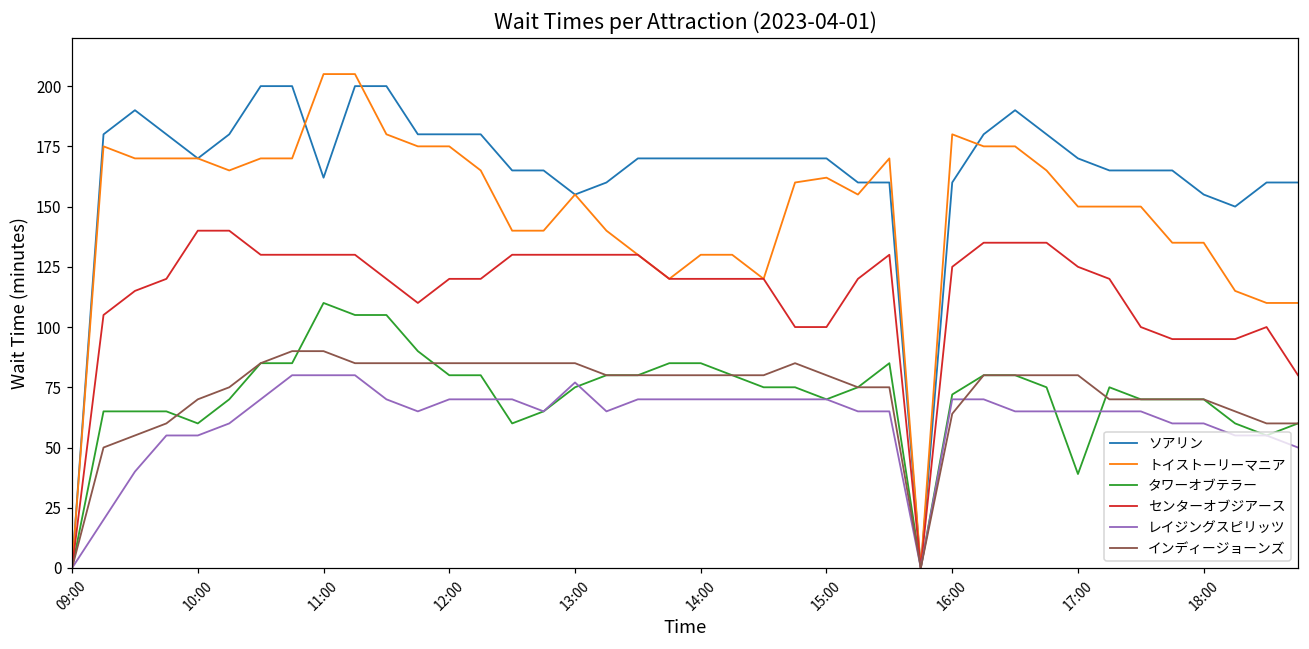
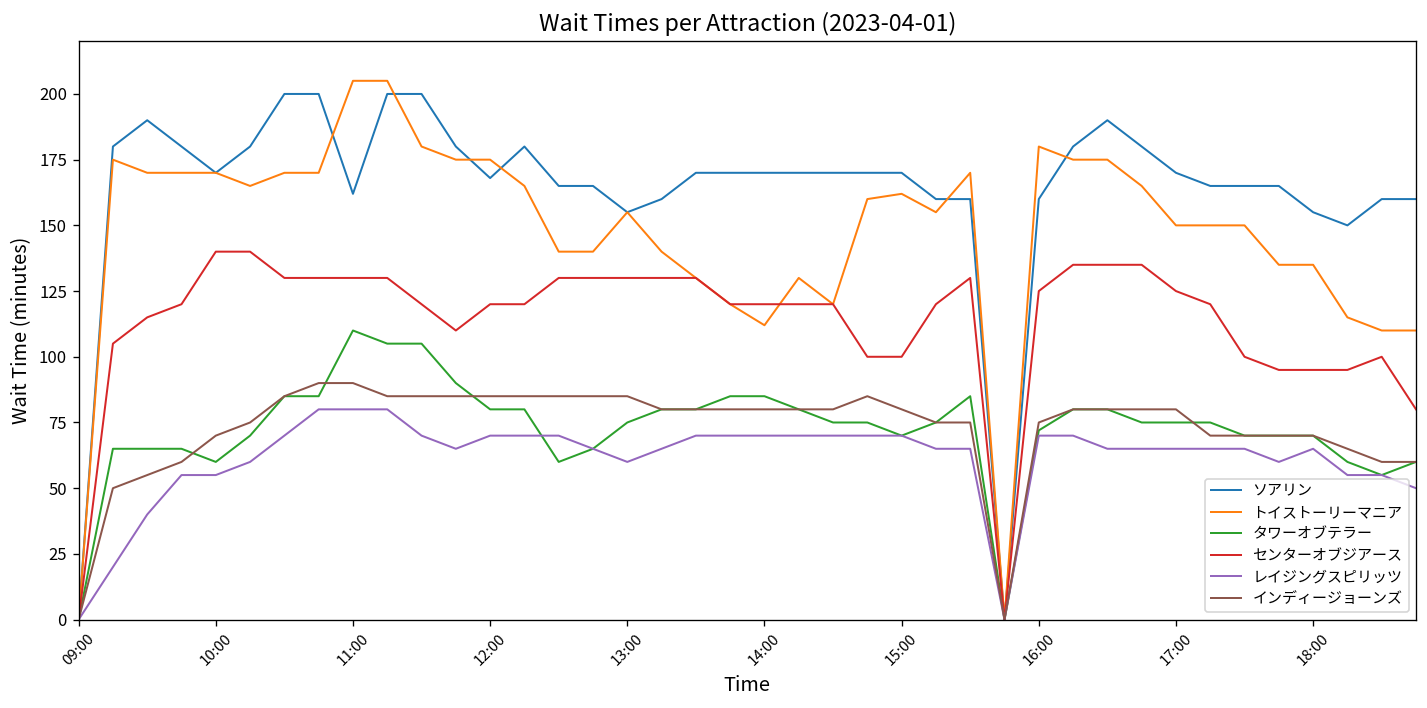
ソアリン, 12:00: 180 -> 168
レイジングスピリッツ, 13:00: 77 -> 60
トイストーリーマニア, 14:00: 130 -> 112
インディージョーンズ, 16:00: 64 -> 75
タワーオブテラー, 17:00: 39 -> 75
レイジングスピリッツ, 18:00: 60 -> 65
